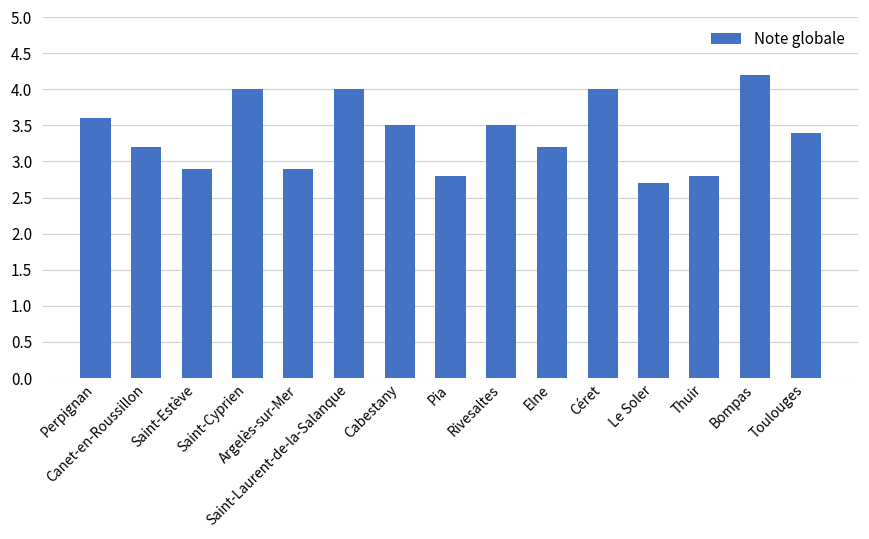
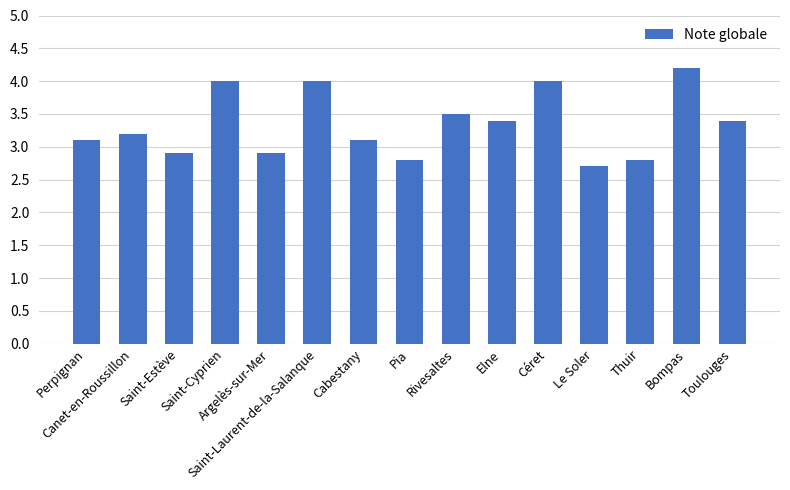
Perpignan: 3.6 -> 3.1
Cabestany: 3.5 -> 3.1
Elne: 3.2 -> 3.4
